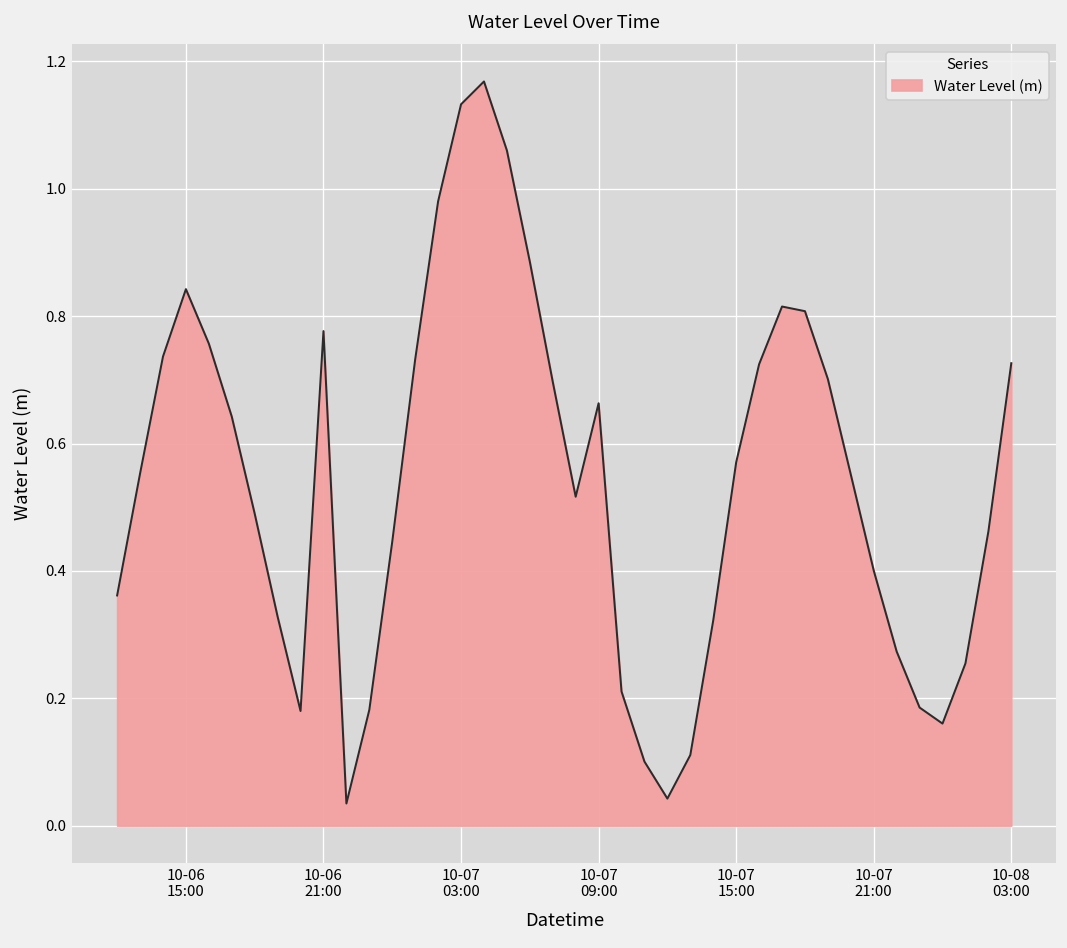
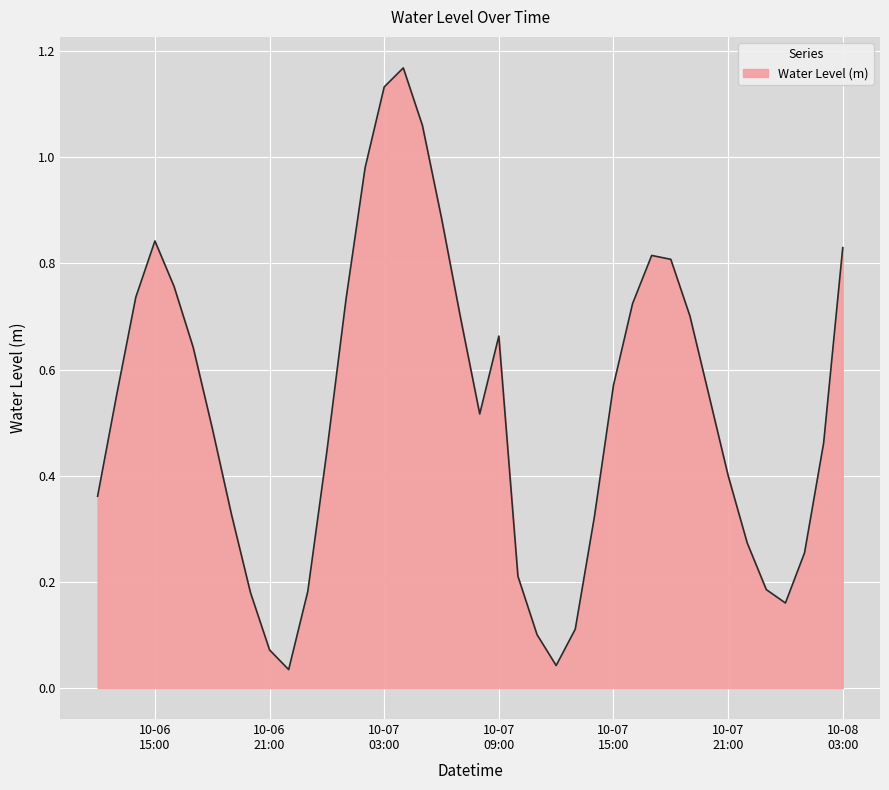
10-06 21:00: 0.78 -> 0.07
10-08 03:00: 0.73 -> 0.83
